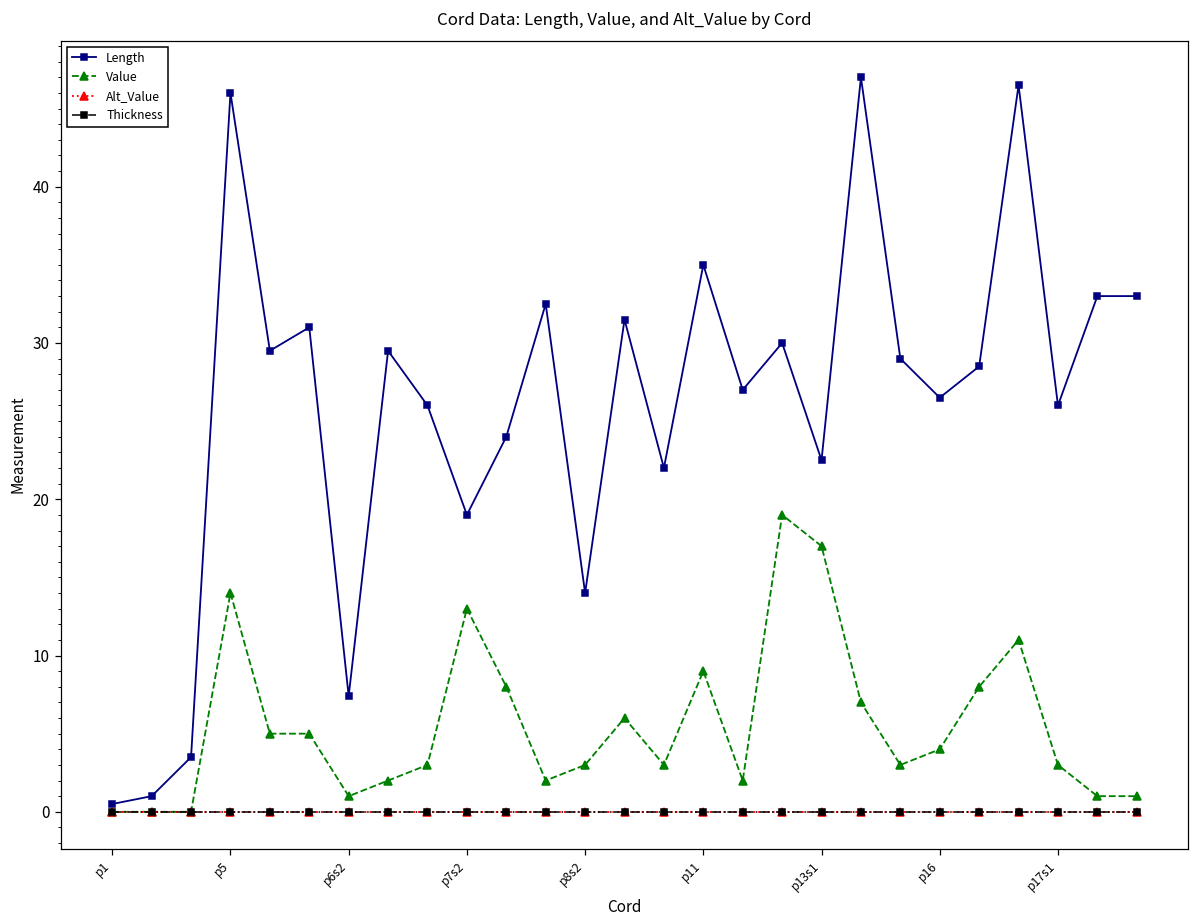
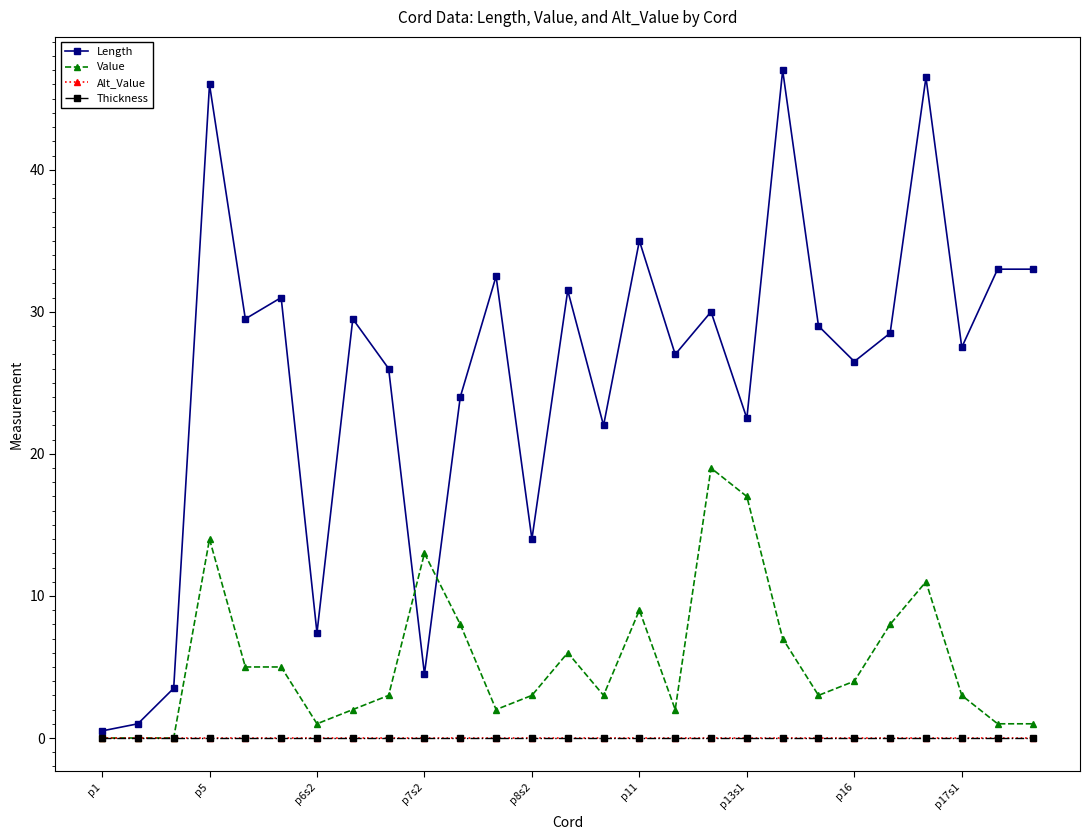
Length, p7s2: 19.0 -> 4.5
Length, p17s1: 26.0 -> 27.5
